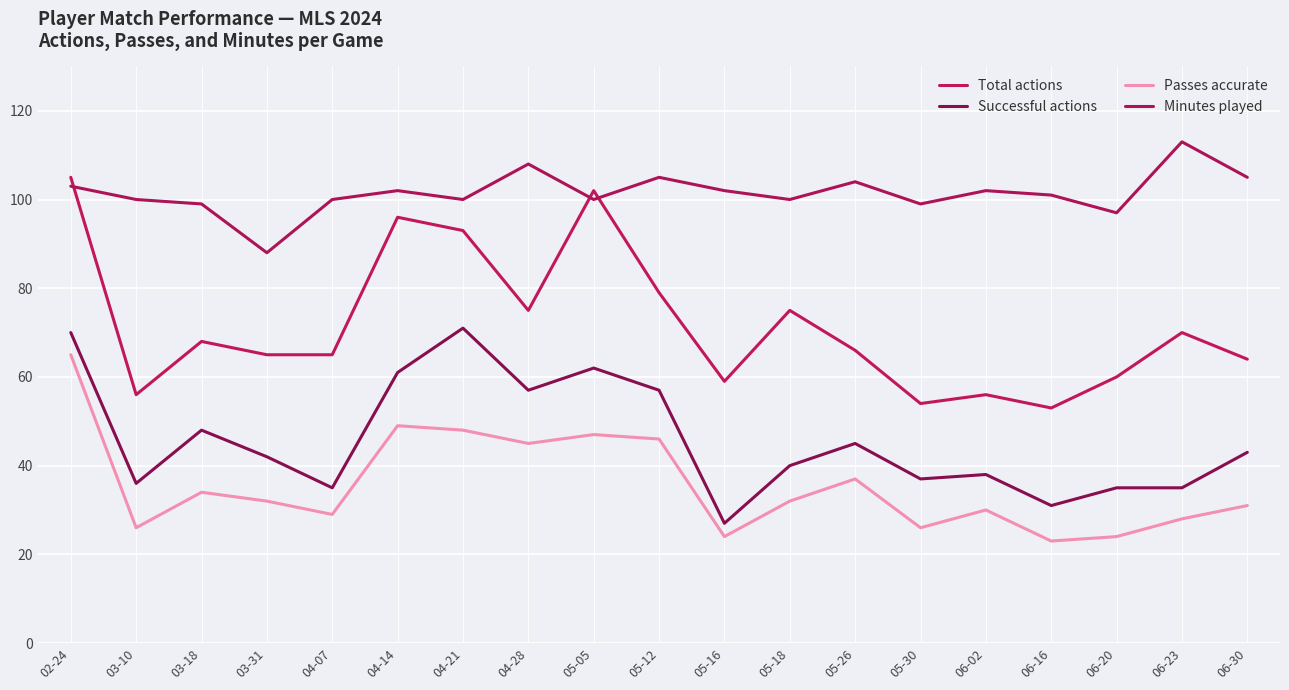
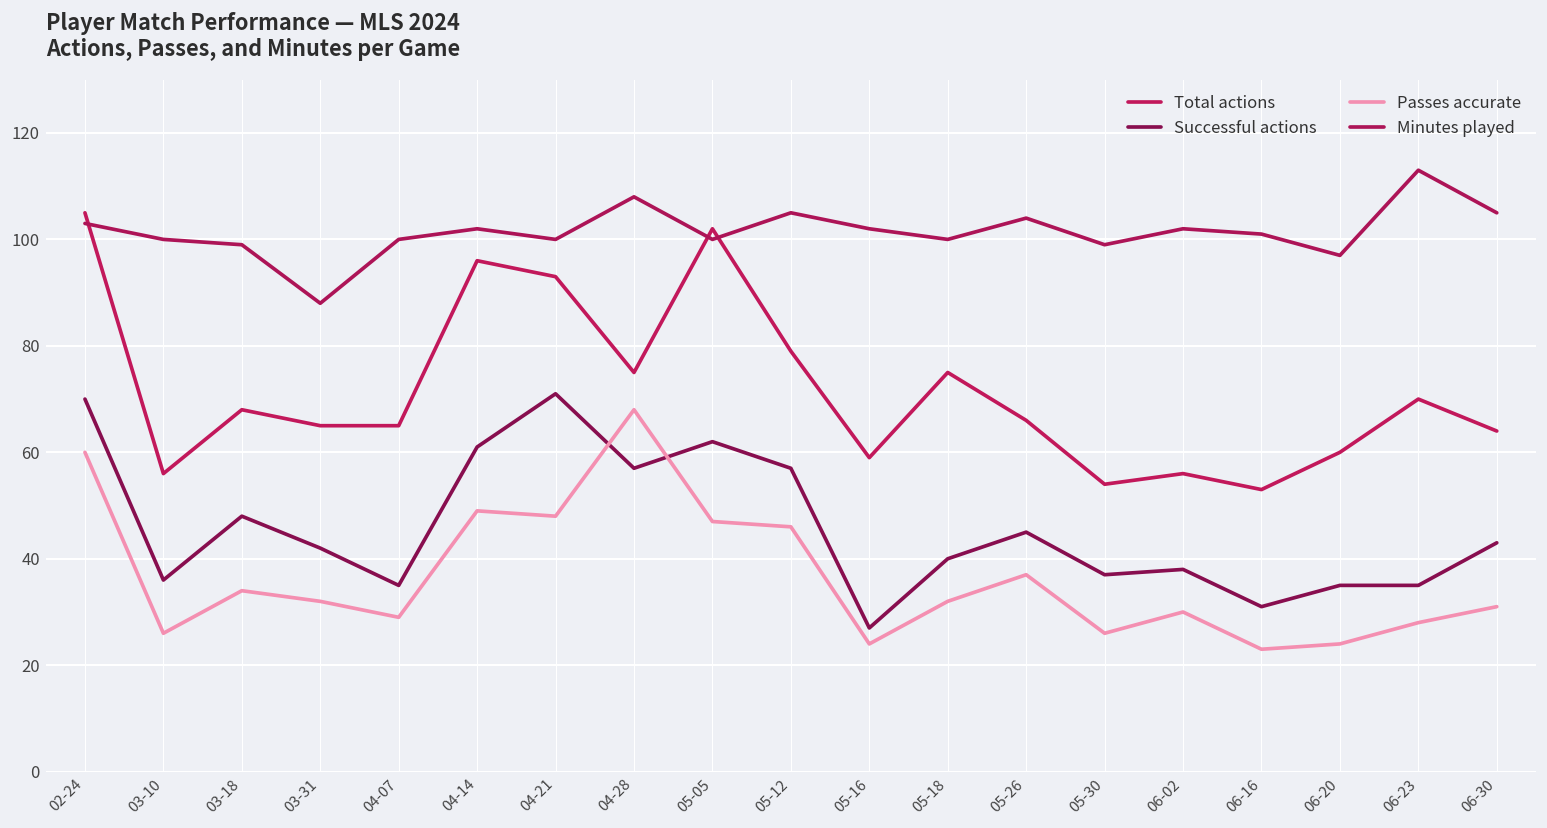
Passes accurate, 02-24: 65 -> 60
Passes accurate, 04-28: 45 -> 68
